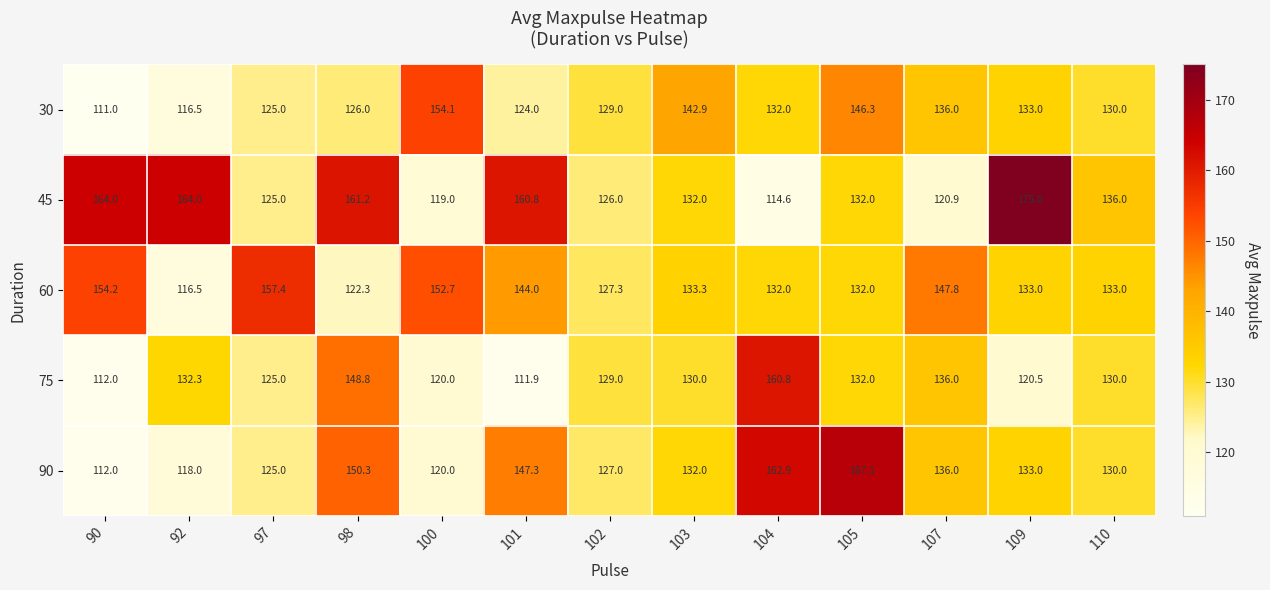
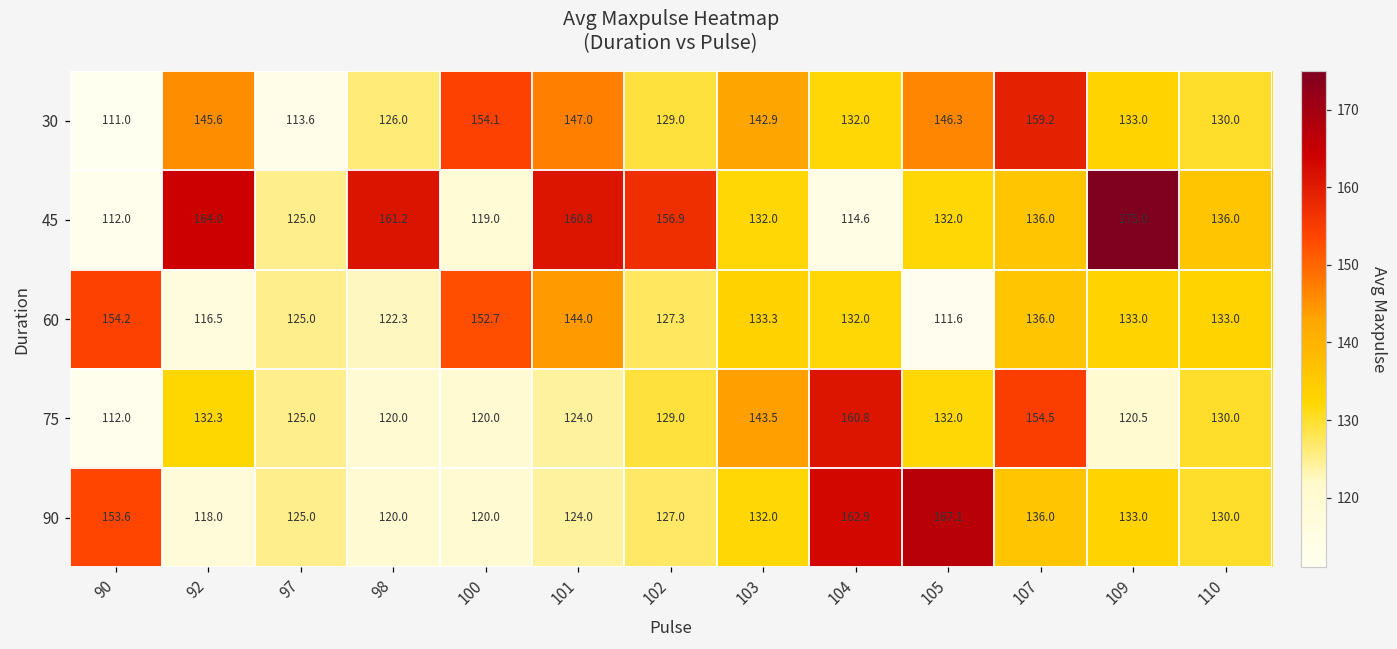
30, 92: 116.5 -> 145.6
30, 97: 125.0 -> 113.6
30, 101: 124.0 -> 147.0
30, 107: 136.0 -> 159.2
45, 90: 164.0 -> 112.0
45, 102: 126.0 -> 156.9
45, 107: 120.9 -> 136.0
60, 97: 157.4 -> 125.0
60, 105: 132.0 -> 111.6
60, 107: 147.8 -> 136.0
75, 98: 148.8 -> 120.0
75, 101: 111.9 -> 124.0
75, 103: 130.0 -> 143.5
75, 107: 136.0 -> 154.5
90, 90: 112.0 -> 153.6
90, 98: 150.3 -> 120.0
90, 101: 147.3 -> 124.0
